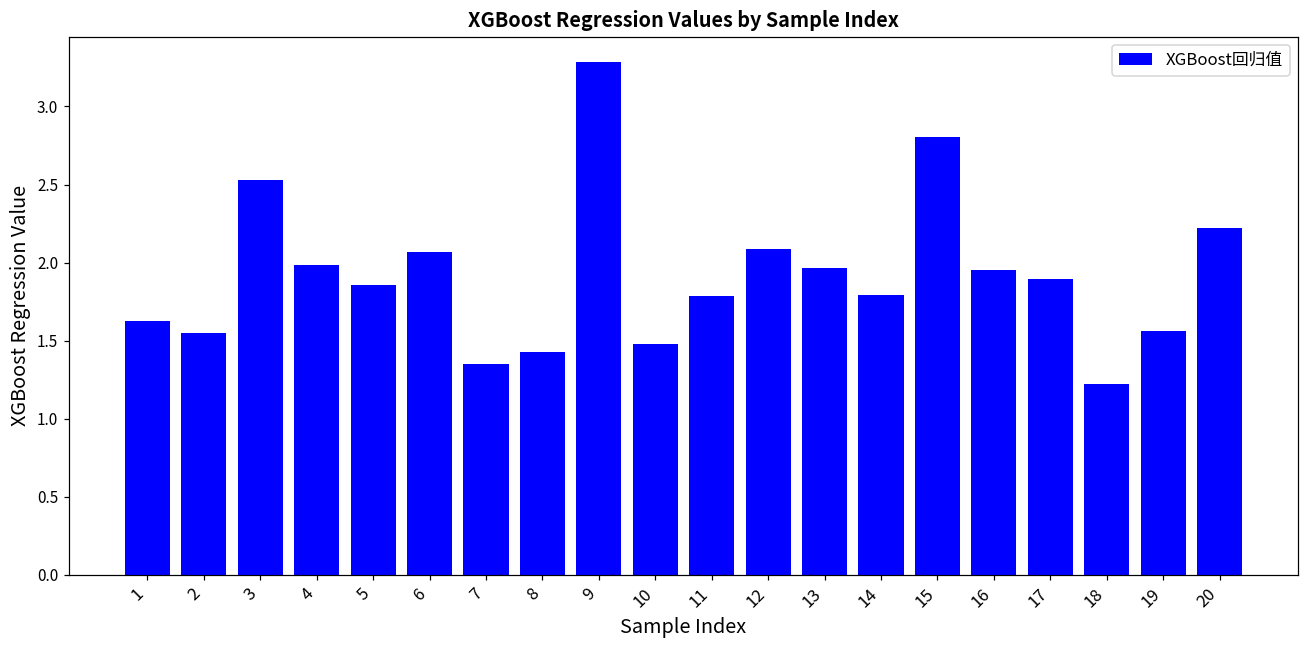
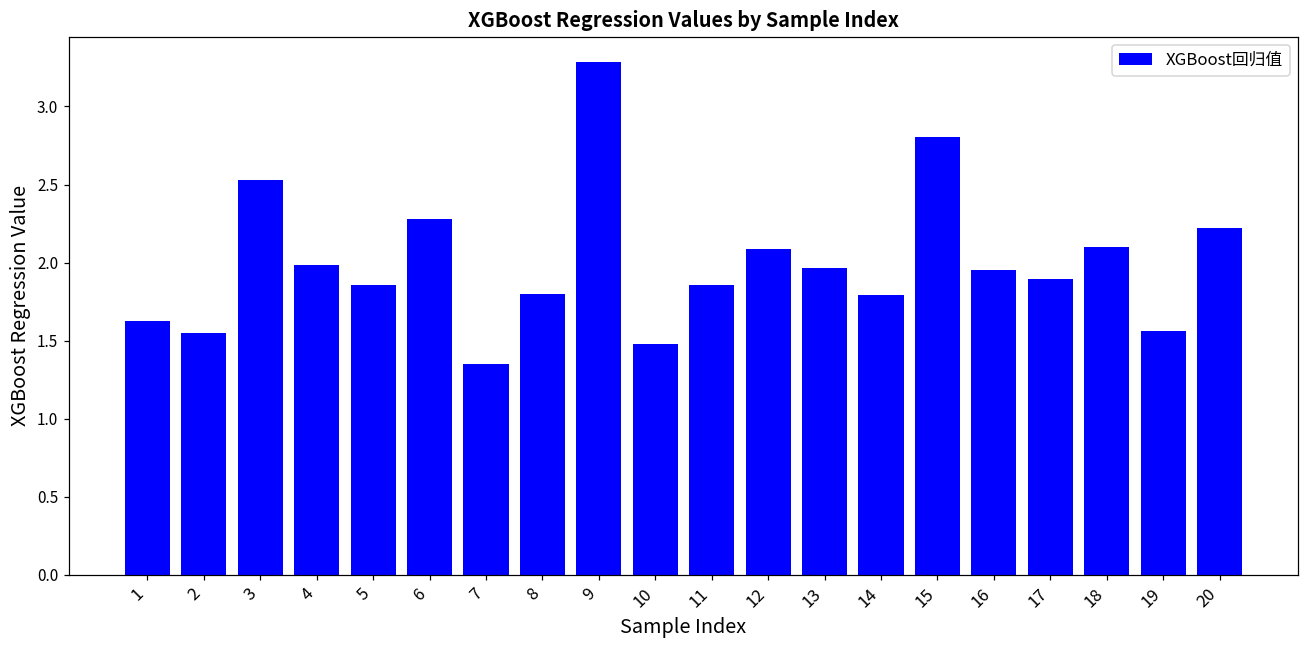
6: 2.06 -> 2.28
8: 1.43 -> 1.80
11: 1.79 -> 1.86
18: 1.23 -> 2.10
